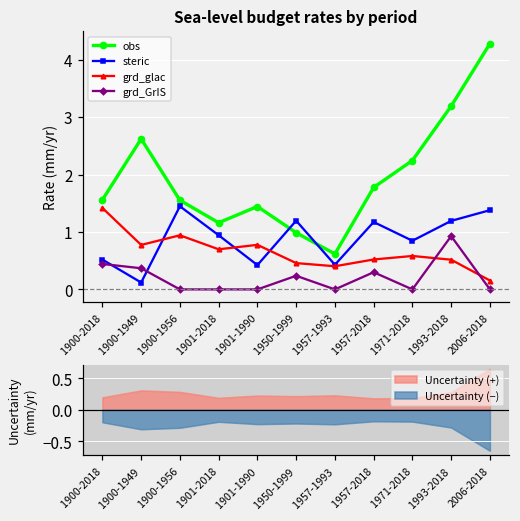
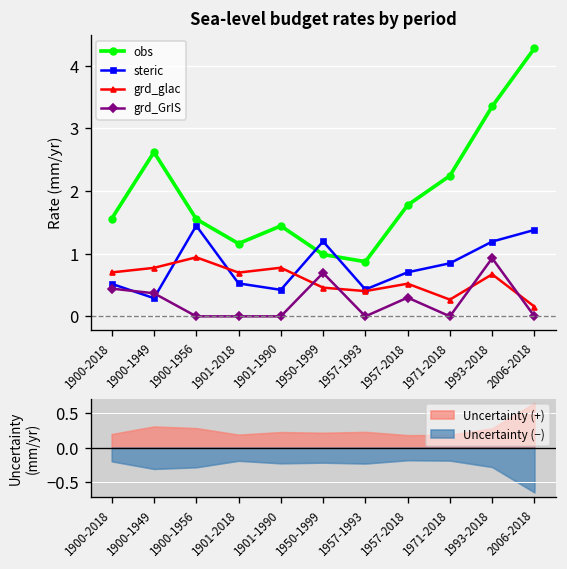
Sea-level budget rates by period, grd_glac, 1900-2018: 1.4 -> 0.7
Sea-level budget rates by period, steric, 1900-1949: 0.1 -> 0.3
Sea-level budget rates by period, steric, 1901-2018: 0.9 -> 0.5
Sea-level budget rates by period, grd_GrIS, 1950-1999: 0.2 -> 0.7
Sea-level budget rates by period, obs, 1957-1993: 0.6 -> 0.9
Sea-level budget rates by period, steric, 1957-2018: 1.2 -> 0.7
Sea-level budget rates by period, grd_glac, 1971-2018: 0.6 -> 0.3
Sea-level budget rates by period, obs, 1993-2018: 3.2 -> 3.4
Sea-level budget rates by period, grd_glac, 1993-2018: 0.5 -> 0.7
